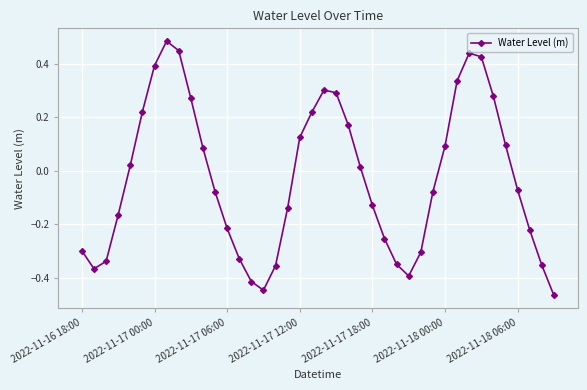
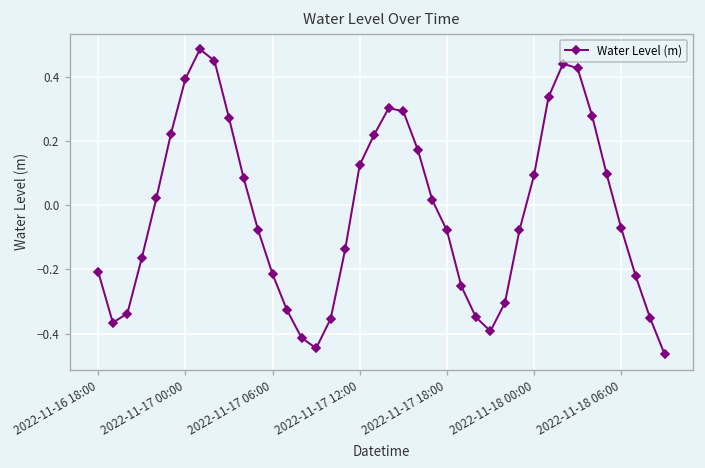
2022-11-16 18:00: -0.30 -> -0.21
2022-11-17 18:00: -0.13 -> -0.08
